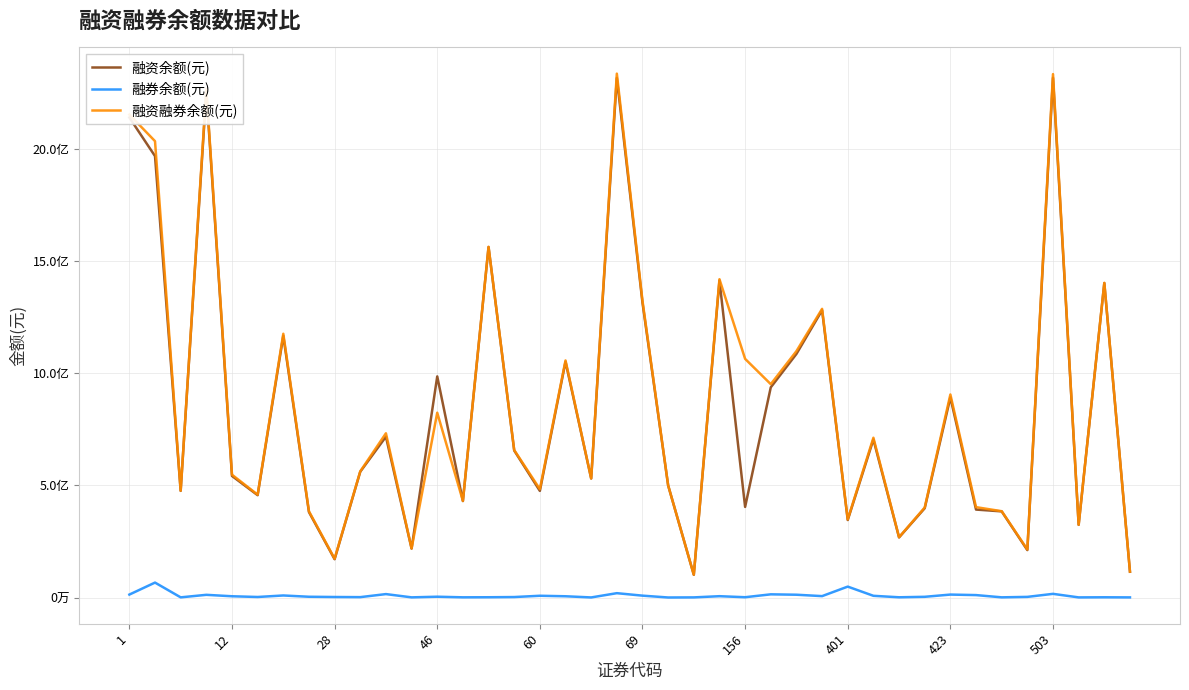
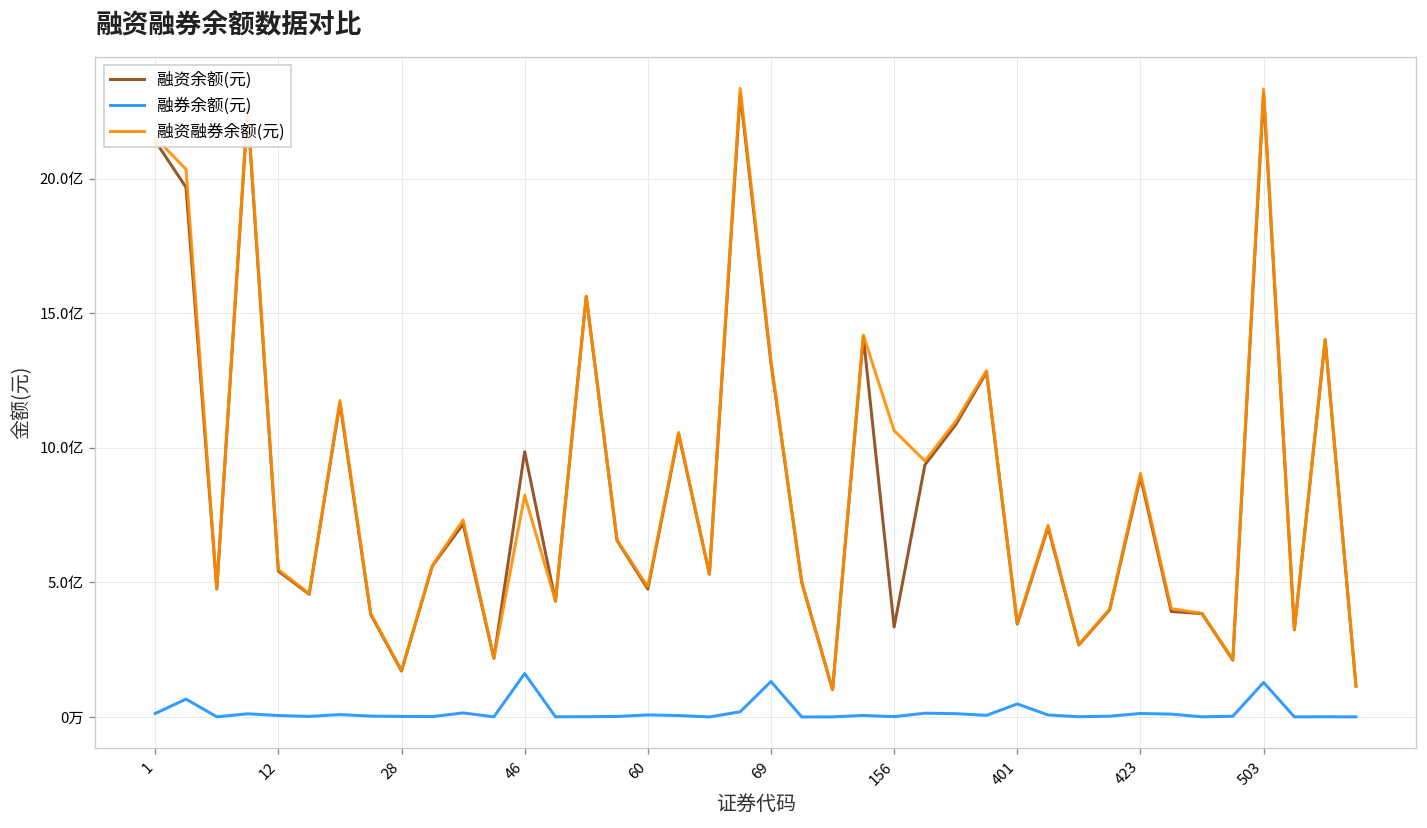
融券余额(元), 46: 0.0亿 -> 1.6亿
融券余额(元), 69: 0.1亿 -> 1.3亿
融资余额(元), 156: 4.0亿 -> 3.3亿
融券余额(元), 503: 0.2亿 -> 1.3亿
